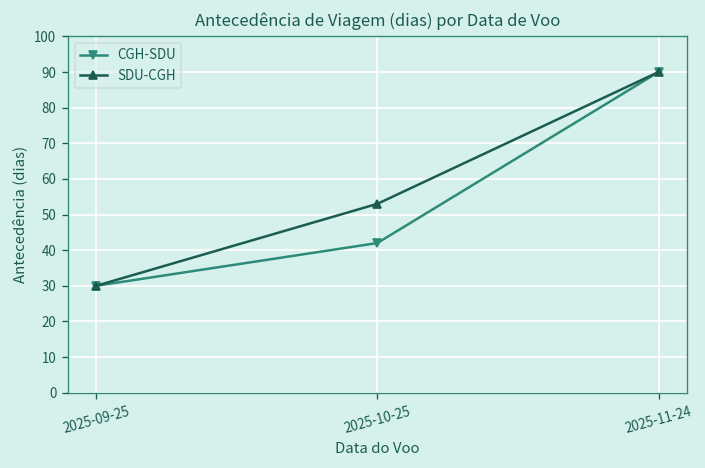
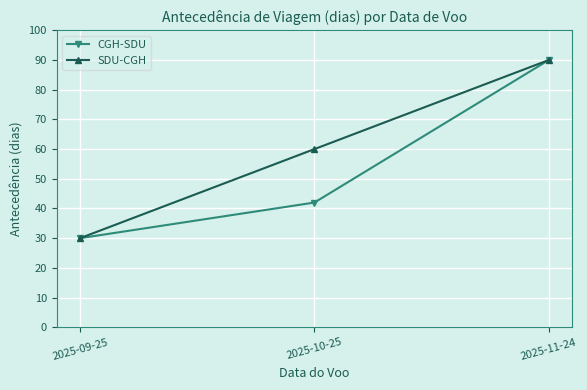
SDU-CGH, 2025-10-25: 53 -> 60
